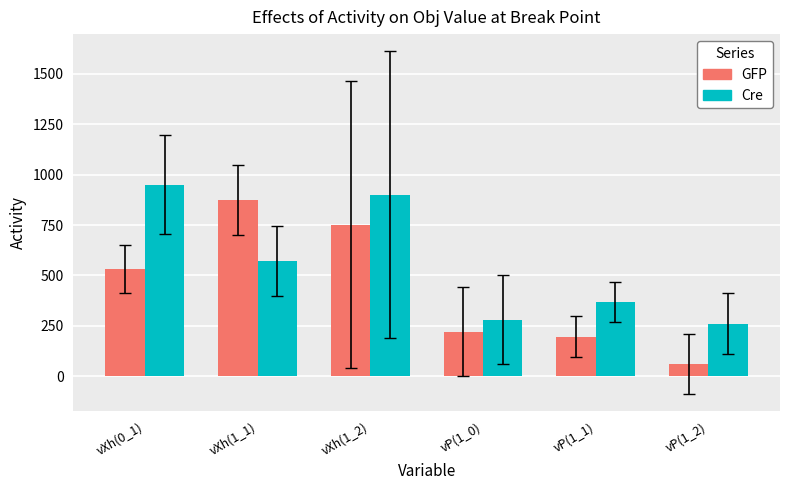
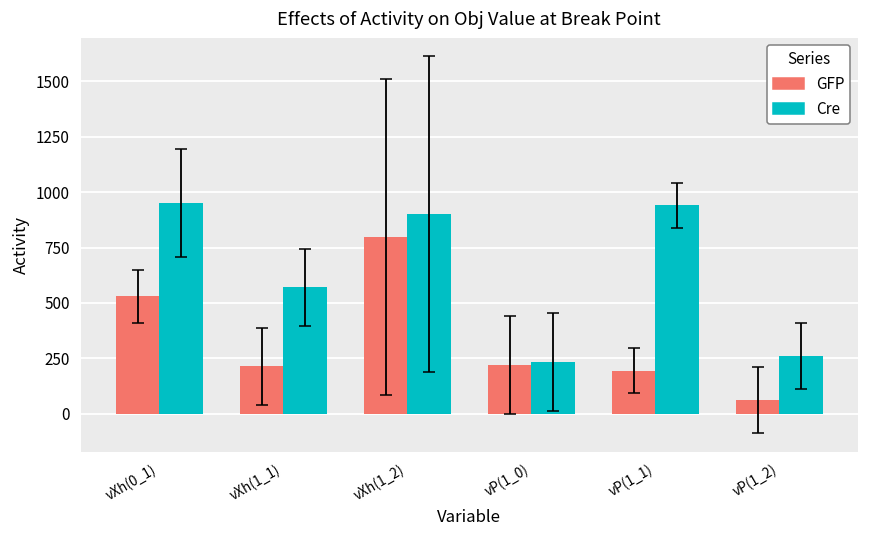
GFP, vXh(1_1): 870 -> 210
GFP, vXh(1_2): 750 -> 800
Cre, vP(1_0): 280 -> 230
Cre, vP(1_1): 370 -> 940
